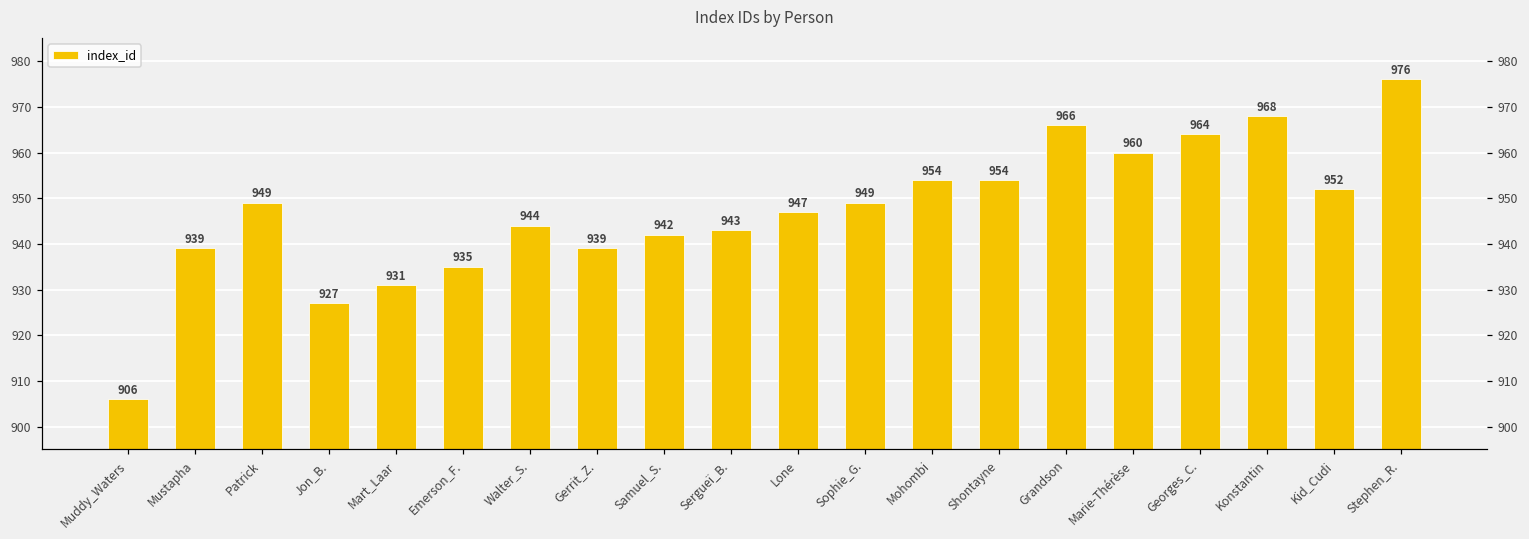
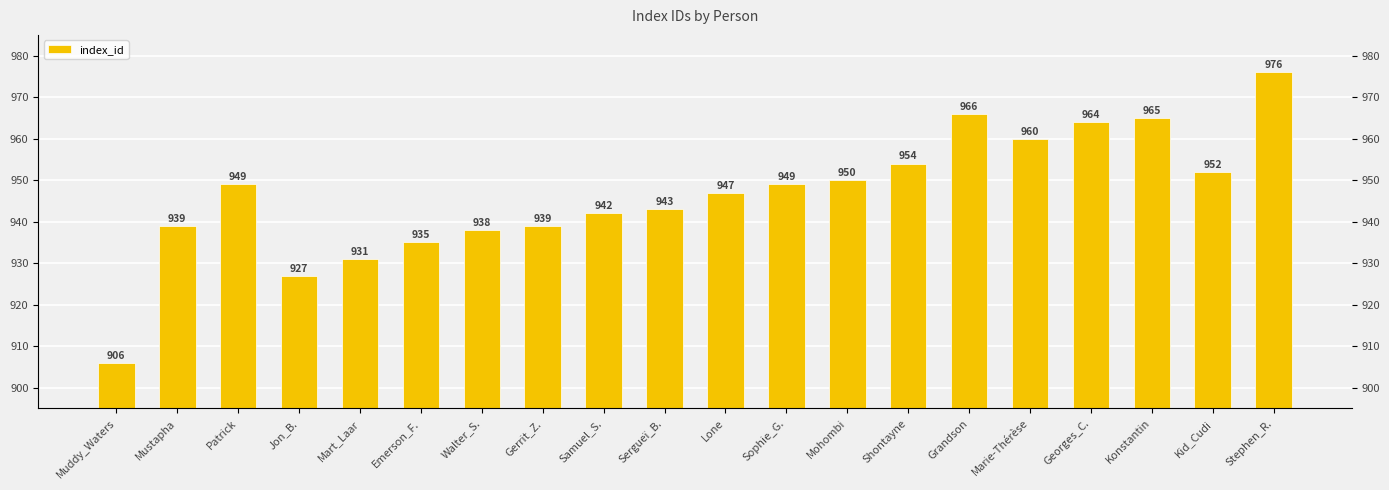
Walter_S.: 944 -> 938
Mohombi: 954 -> 950
Konstantin: 968 -> 965
